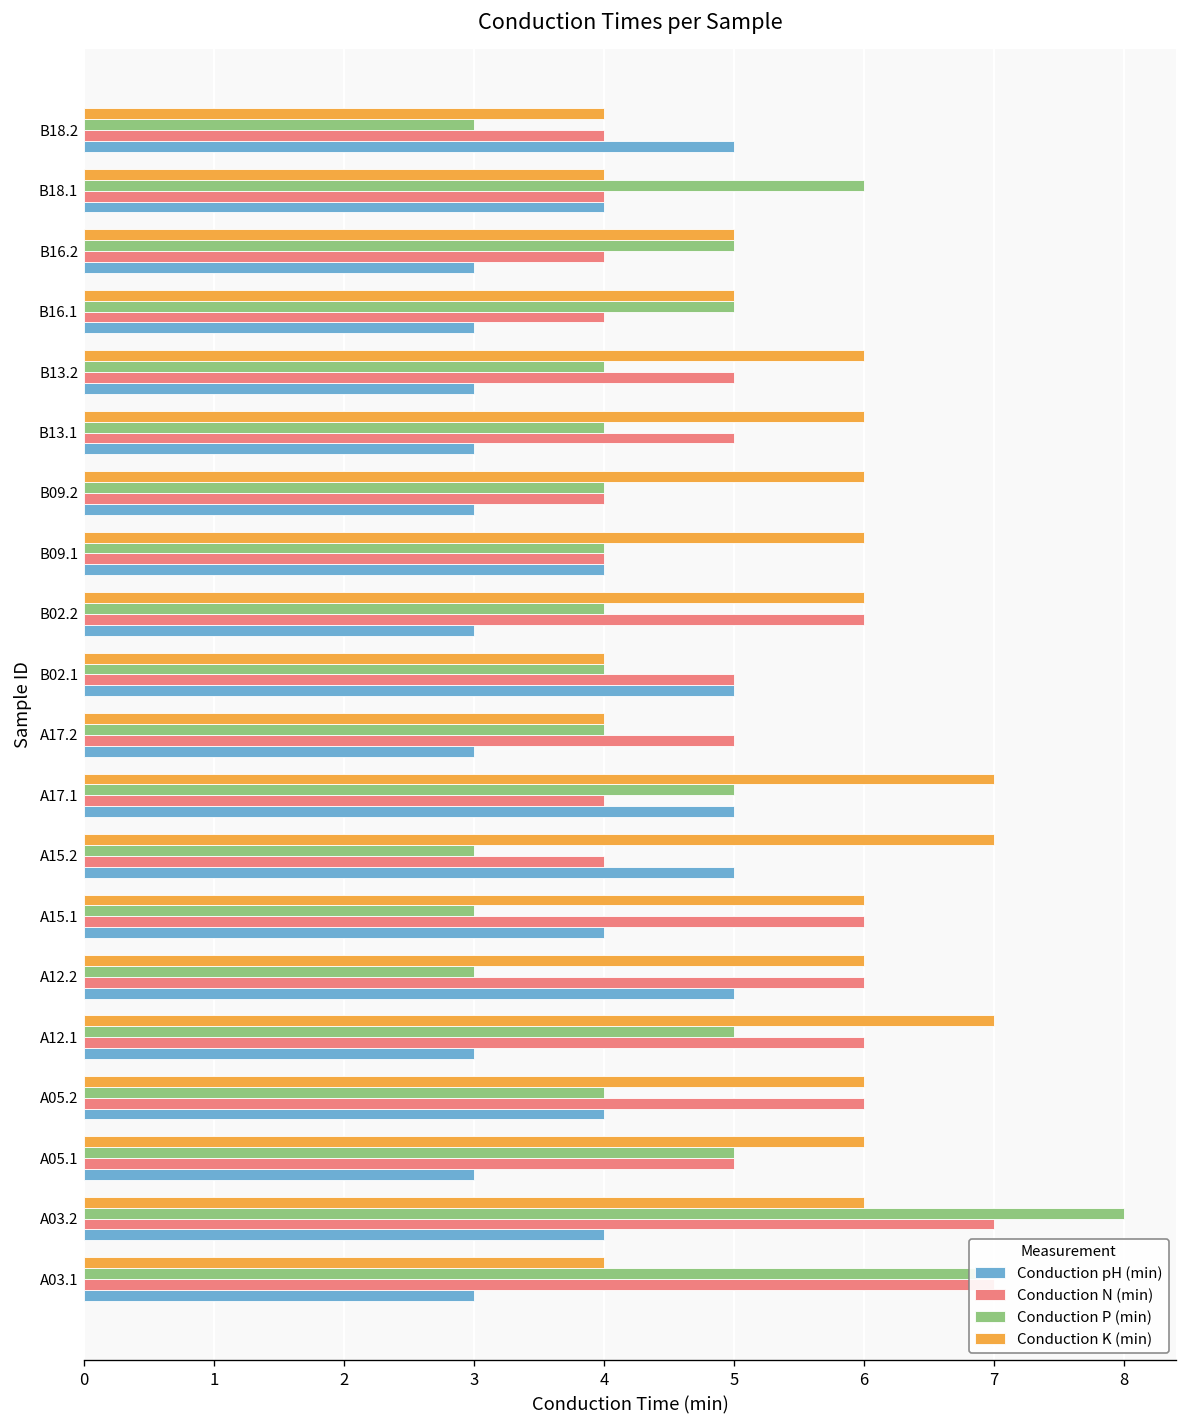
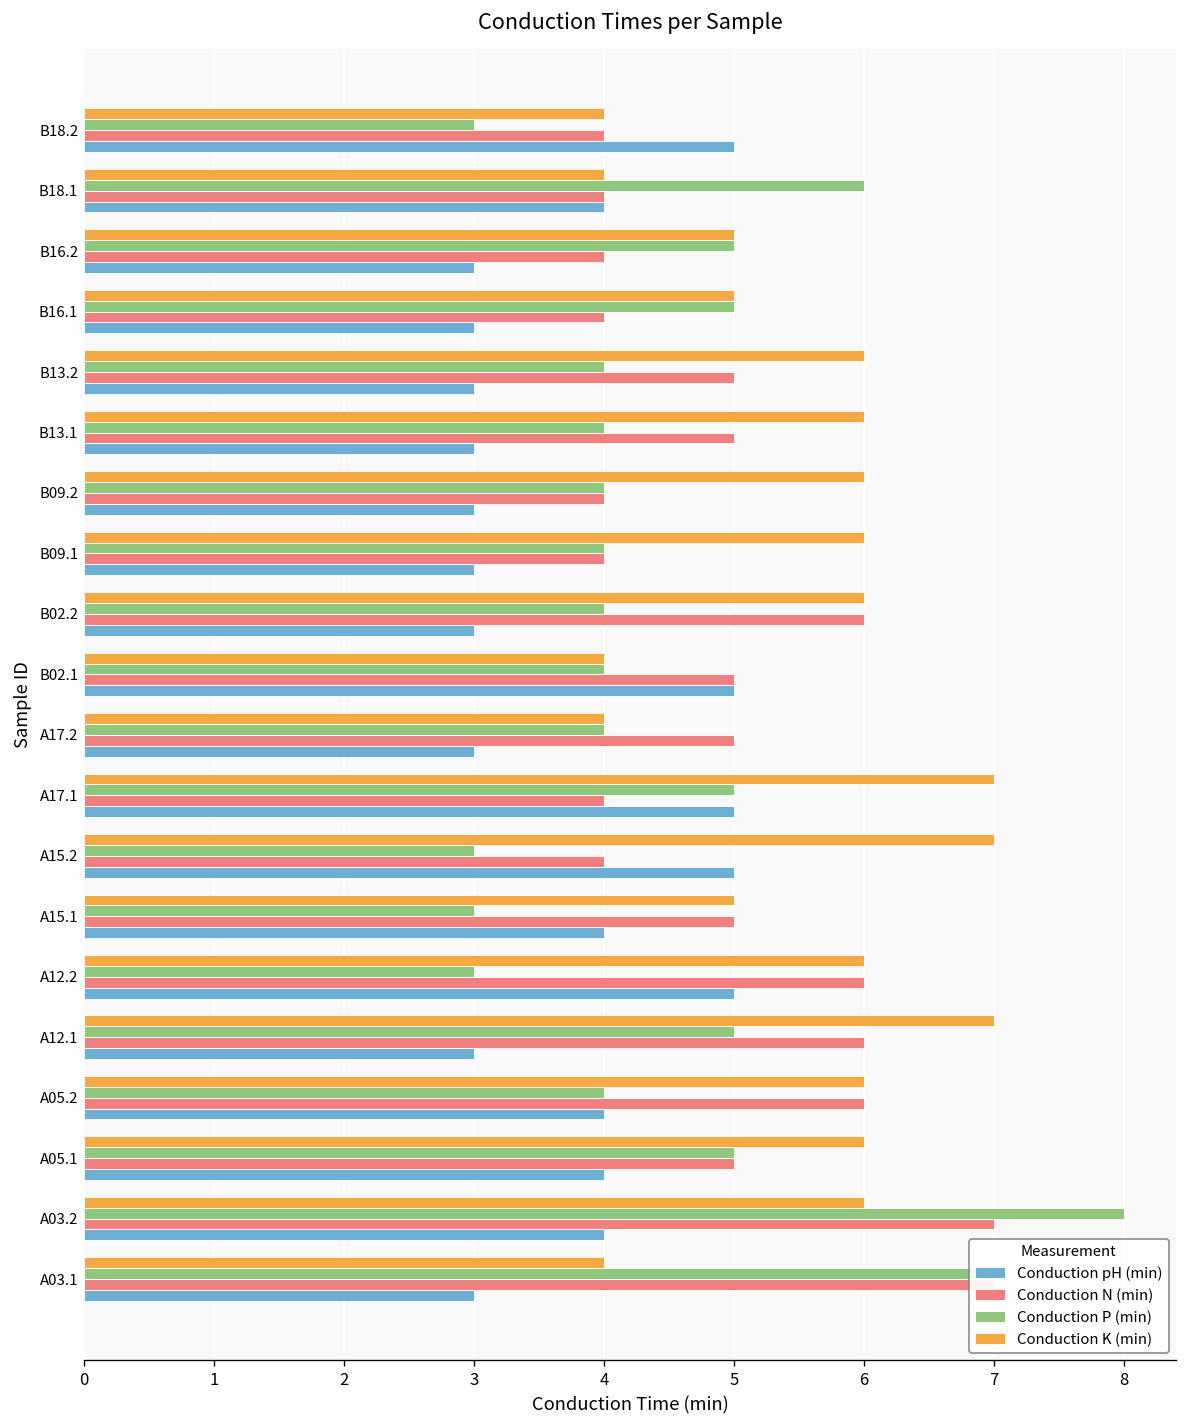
Conduction pH (min), B09.1: 4 -> 3
Conduction K (min), A15.1: 6 -> 5
Conduction N (min), A15.1: 6 -> 5
Conduction pH (min), A05.1: 3 -> 4
